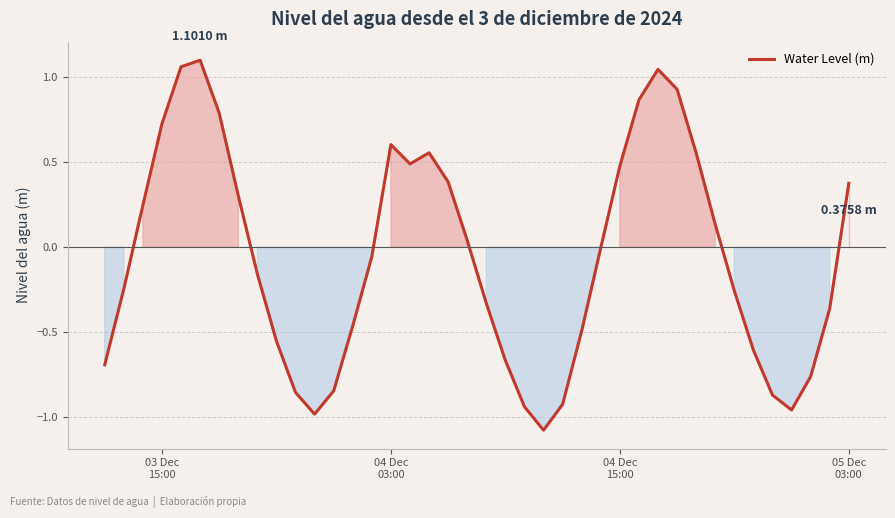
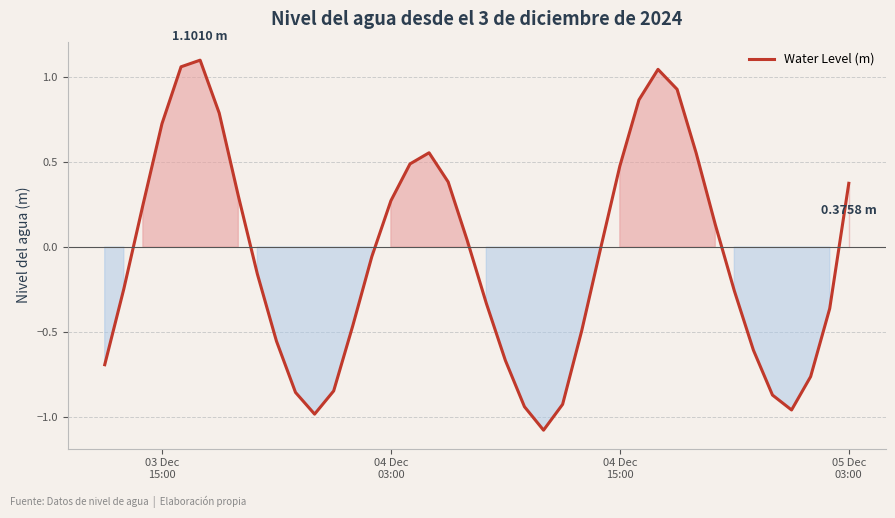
04 Dec 03:00: 0.60 -> 0.27
